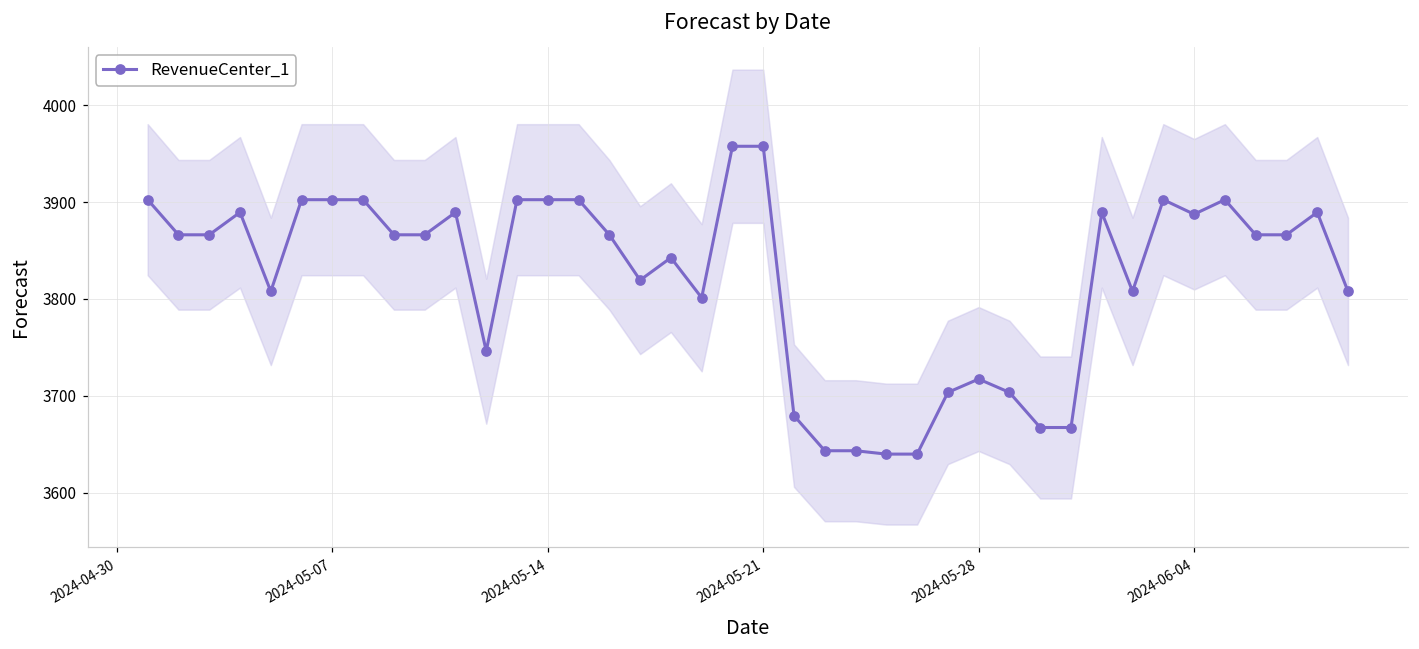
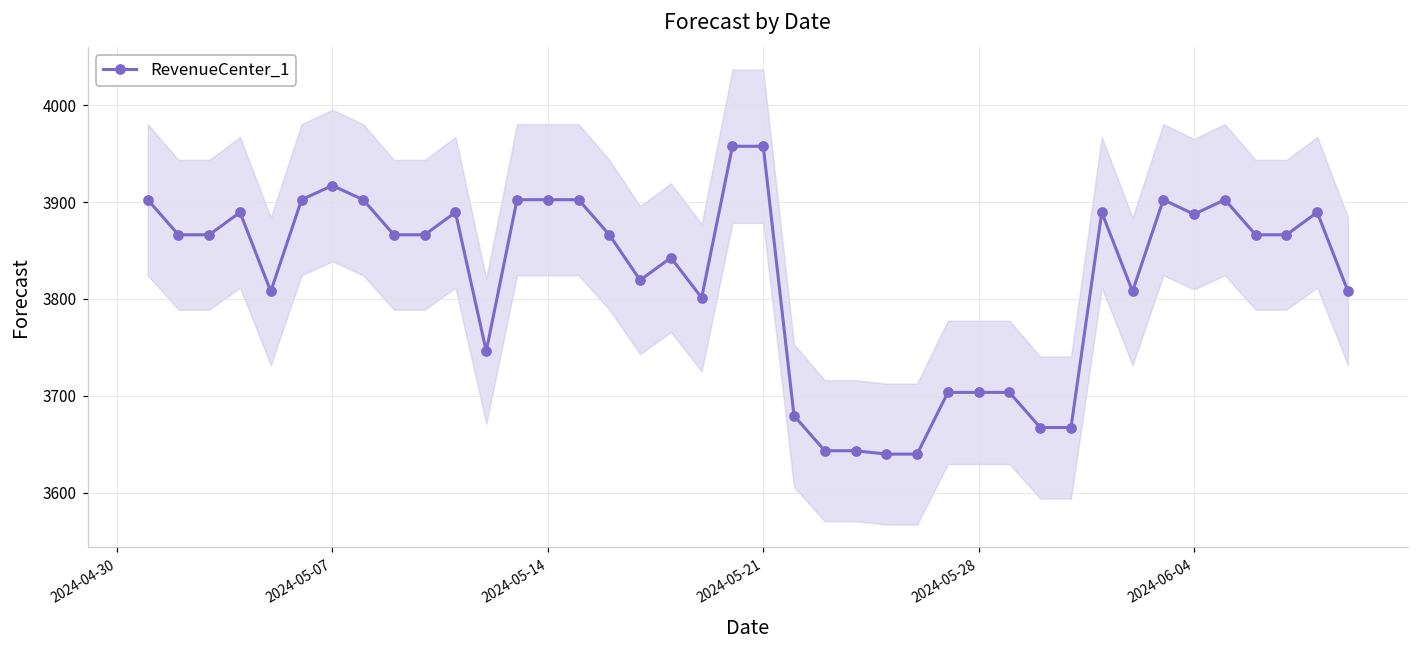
RevenueCenter_1, 2024-05-07: 3900 -> 3920
RevenueCenter_1, 2024-05-28: 3720 -> 3700
